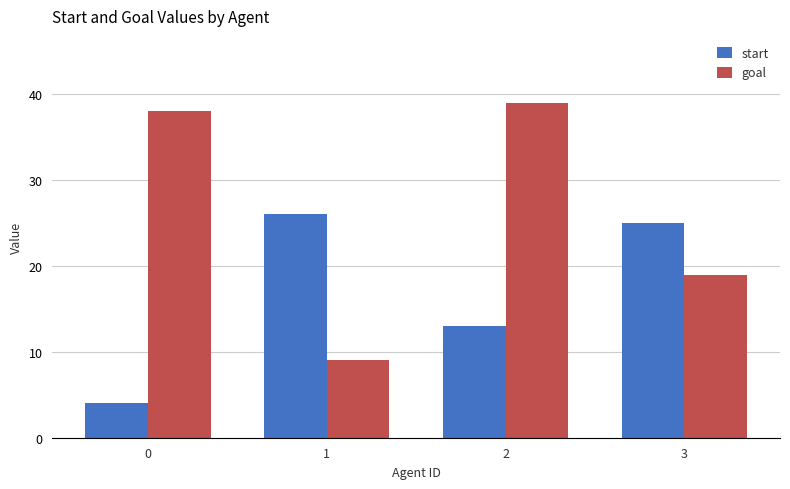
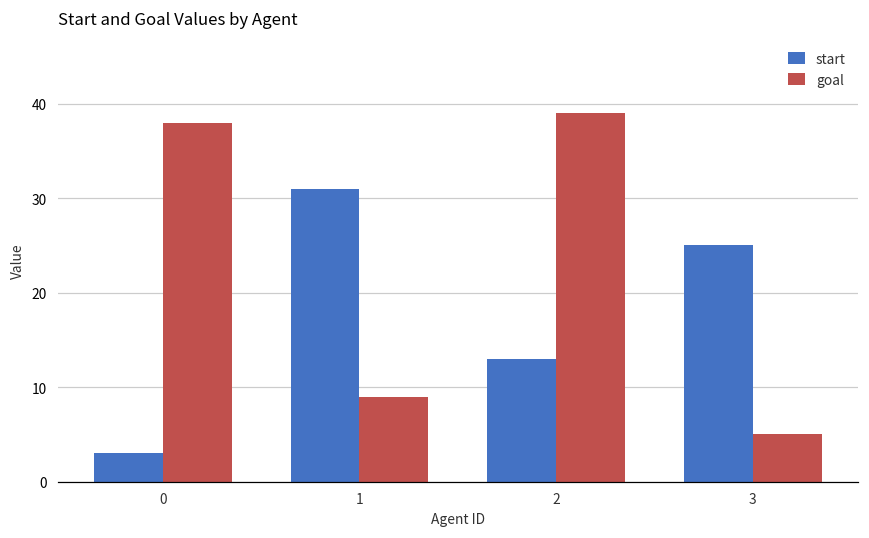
start, 0: 4 -> 3
start, 1: 26 -> 31
goal, 3: 19 -> 5
